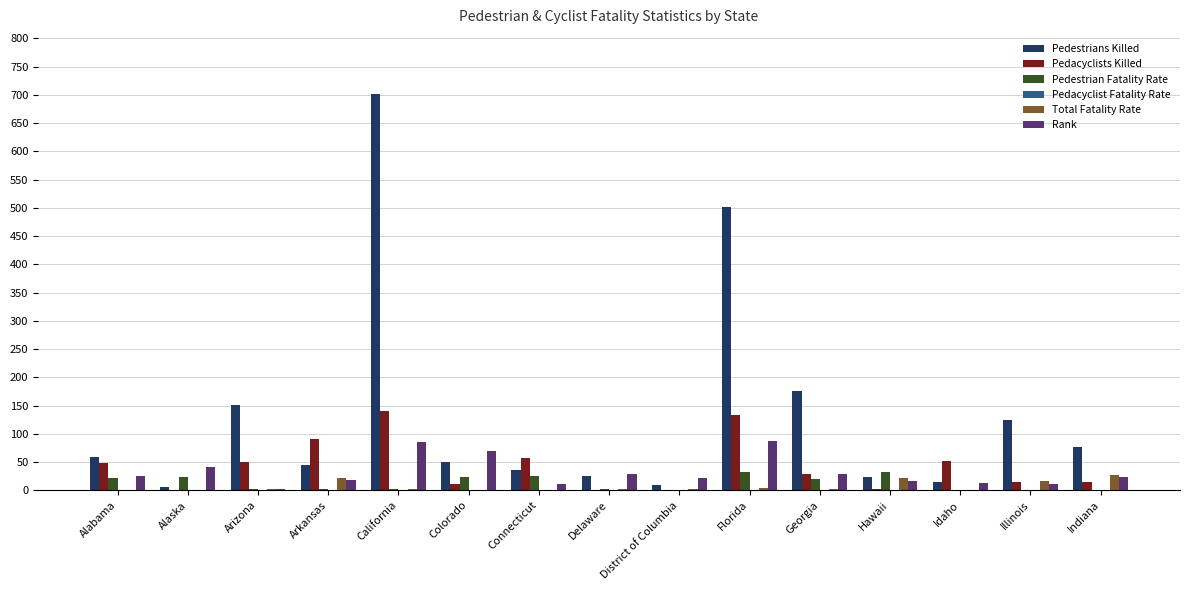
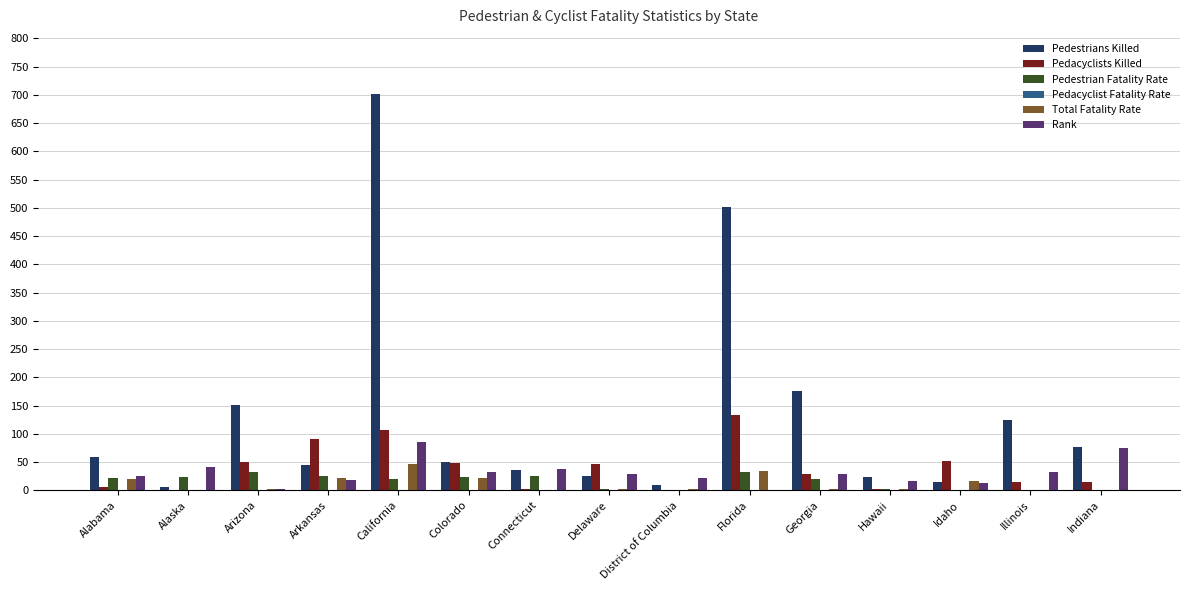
Pedacyclists Killed, Alabama: 50 -> 10
Total Fatality Rate, Alabama: 0 -> 20
Pedestrian Fatality Rate, Arizona: 0 -> 30
Pedestrian Fatality Rate, Arkansas: 0 -> 20
Pedacyclists Killed, California: 140 -> 110
Pedestrian Fatality Rate, California: 0 -> 20
Total Fatality Rate, California: 0 -> 50
Pedacyclists Killed, Colorado: 10 -> 50
Total Fatality Rate, Colorado: 0 -> 20
Rank, Colorado: 70 -> 30
Pedacyclists Killed, Connecticut: 60 -> 0
Rank, Connecticut: 10 -> 40
Pedacyclists Killed, Delaware: 0 -> 50
Total Fatality Rate, Florida: 0 -> 30
Rank, Florida: 90 -> 0
Pedestrian Fatality Rate, Hawaii: 30 -> 0
Total Fatality Rate, Hawaii: 20 -> 0
Total Fatality Rate, Idaho: 0 -> 20
Total Fatality Rate, Illinois: 20 -> 0
Rank, Illinois: 10 -> 30
Total Fatality Rate, Indiana: 30 -> 0
Rank, Indiana: 20 -> 80
